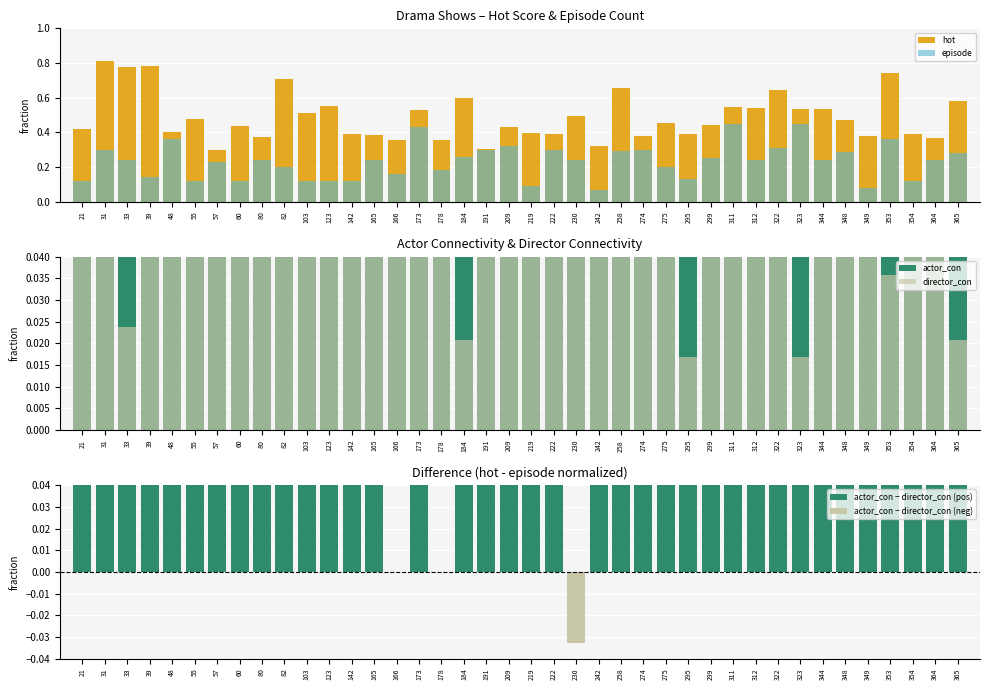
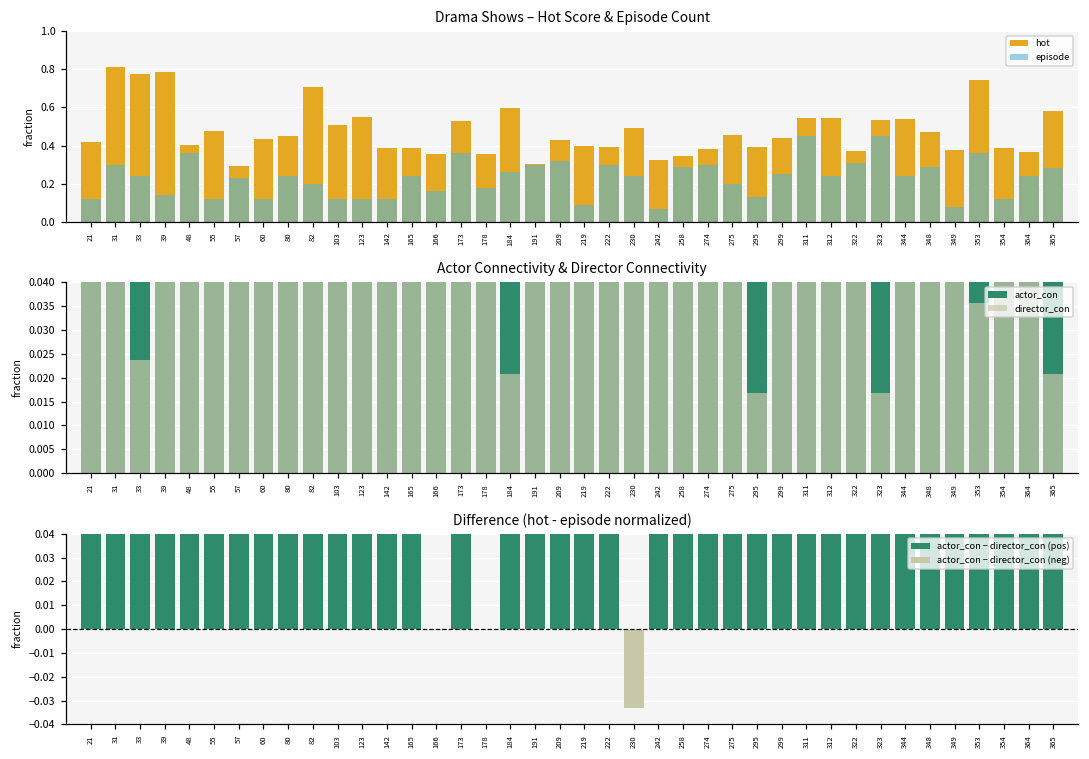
Drama Shows – Hot Score & Episode Count, hot, 80: 0.37 -> 0.45
Drama Shows – Hot Score & Episode Count, episode, 173: 0.43 -> 0.36
Drama Shows – Hot Score & Episode Count, hot, 258: 0.65 -> 0.35
Drama Shows – Hot Score & Episode Count, hot, 322: 0.64 -> 0.37
